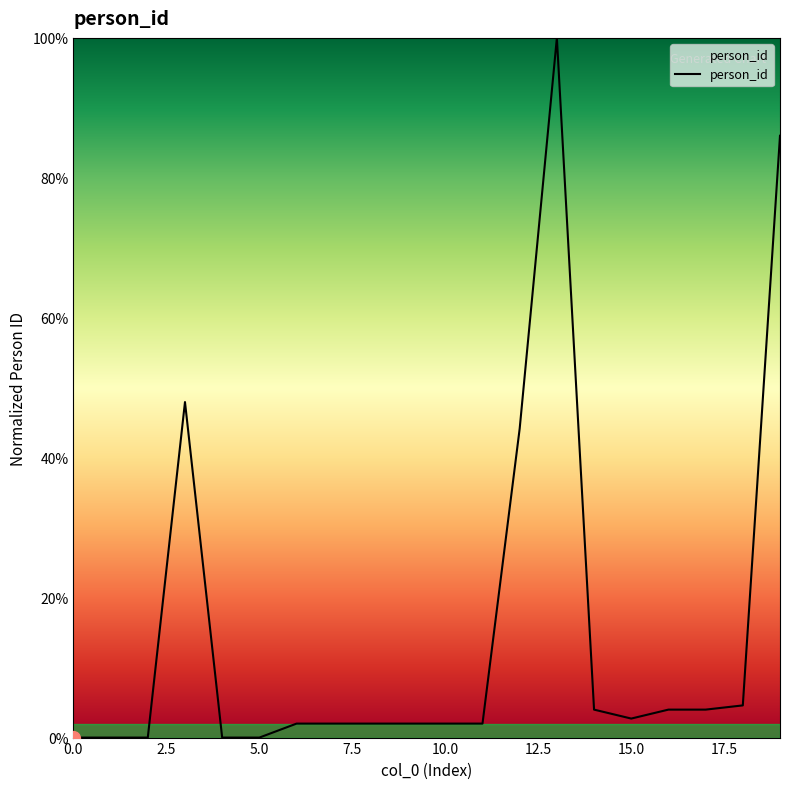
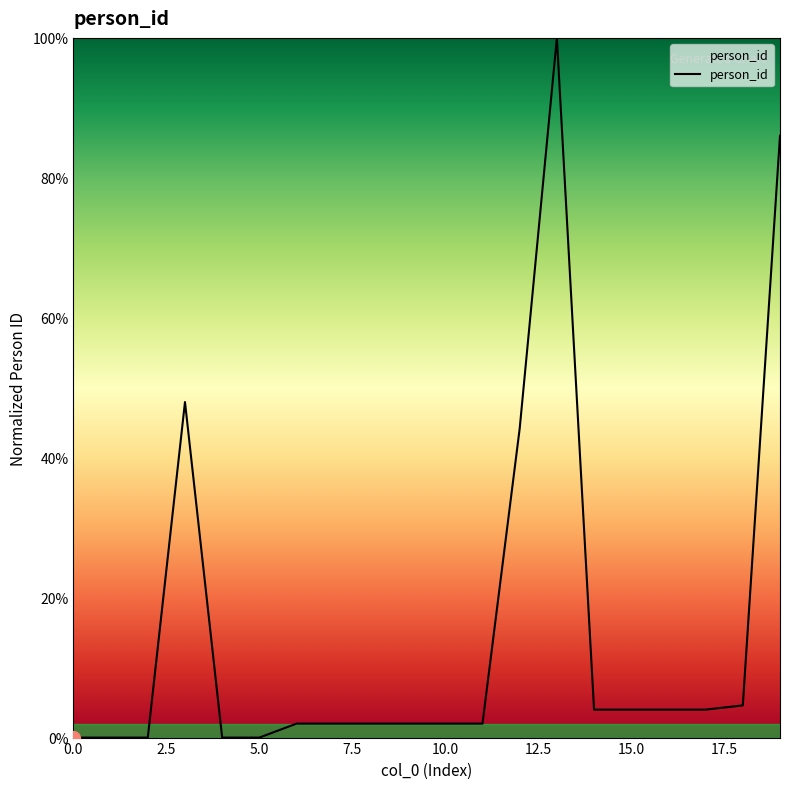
person_id, 15.0: 3% -> 4%
